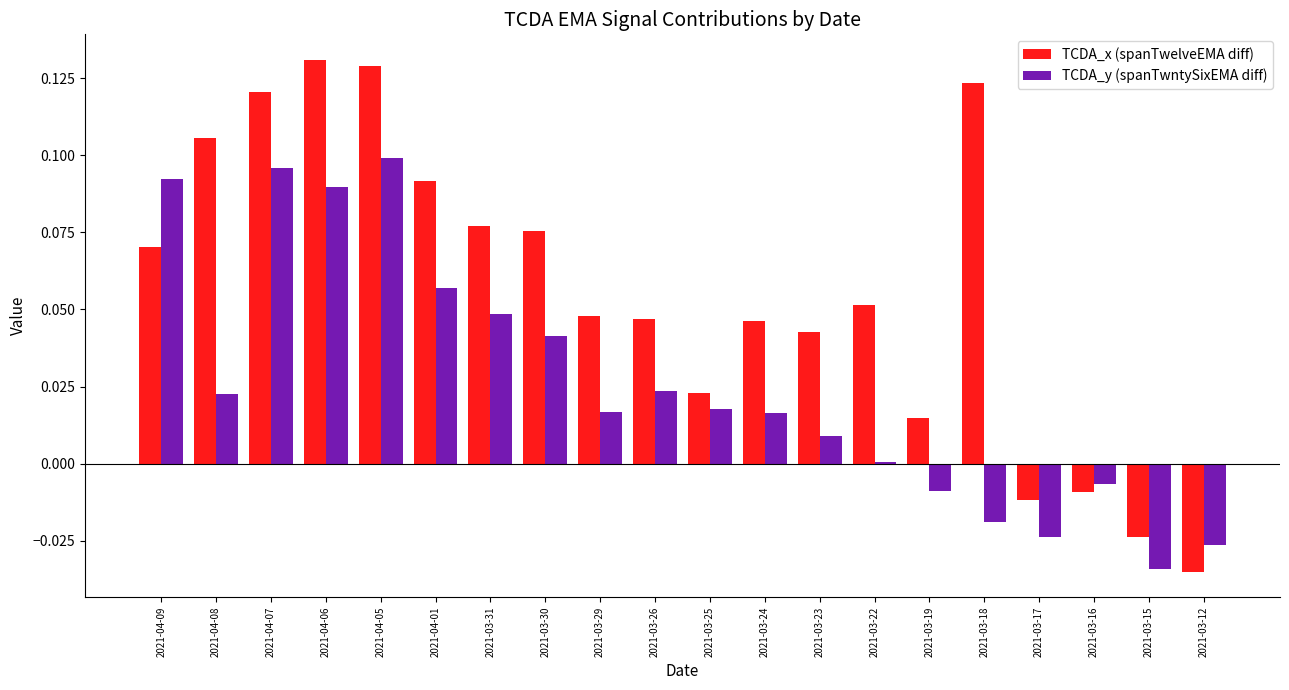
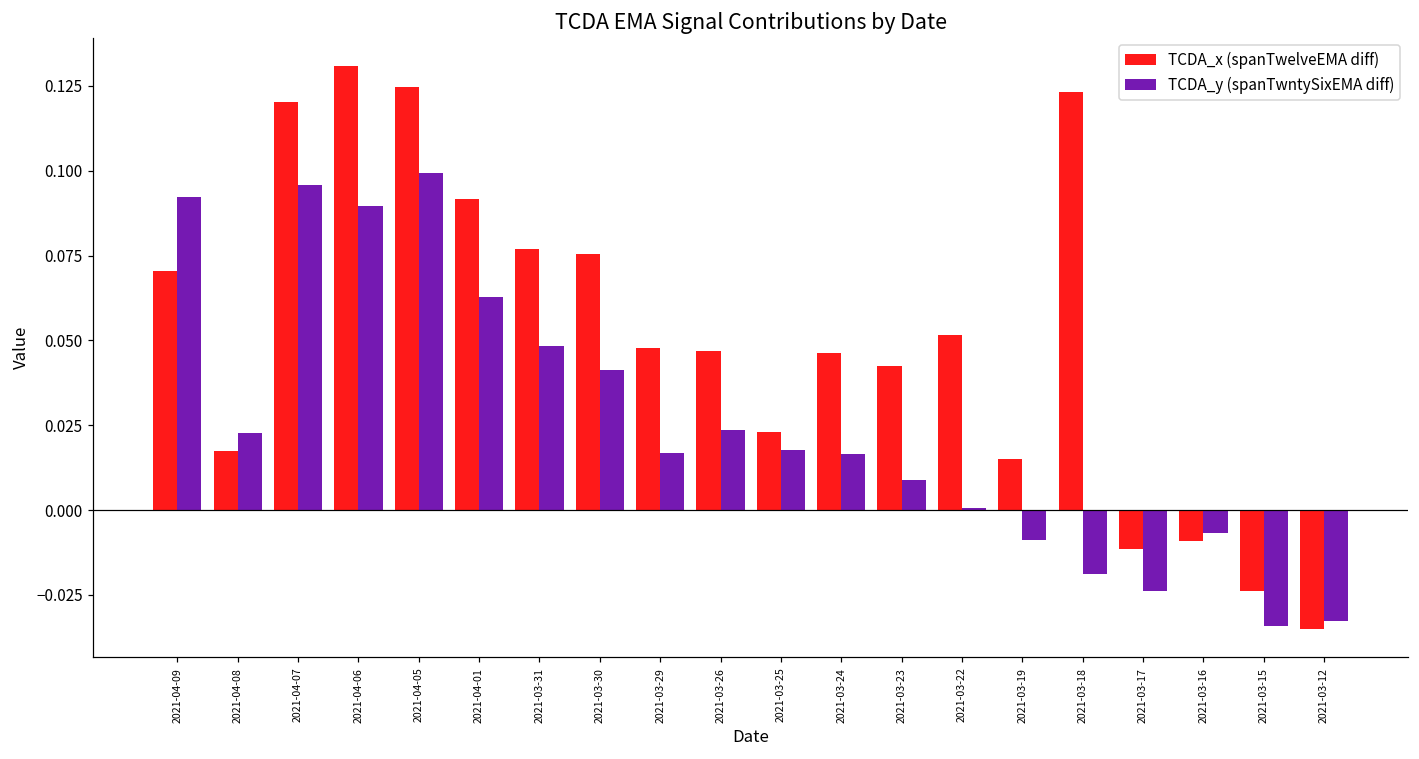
TCDA_x (spanTwelveEMA diff), 2021-04-08: 0.106 -> 0.017
TCDA_x (spanTwelveEMA diff), 2021-04-05: 0.129 -> 0.125
TCDA_y (spanTwntySixEMA diff), 2021-04-01: 0.057 -> 0.063
TCDA_y (spanTwntySixEMA diff), 2021-03-12: -0.026 -> -0.033
